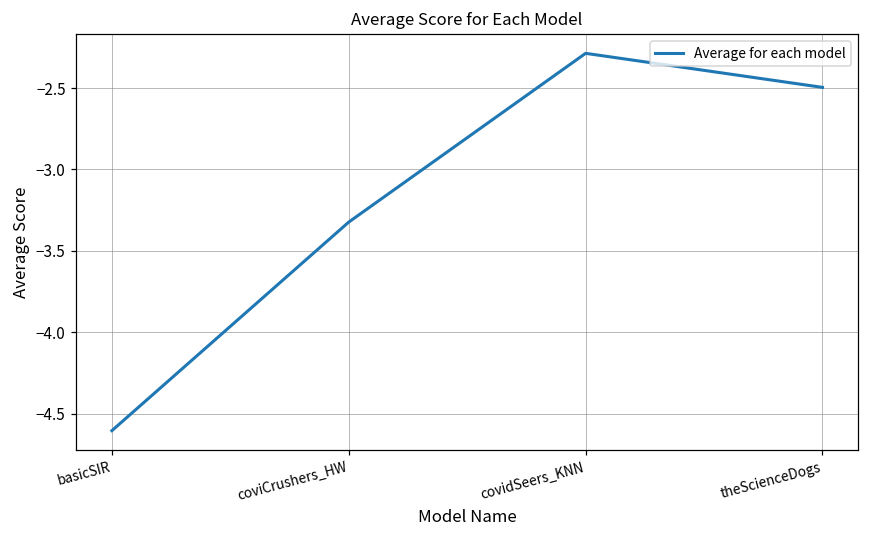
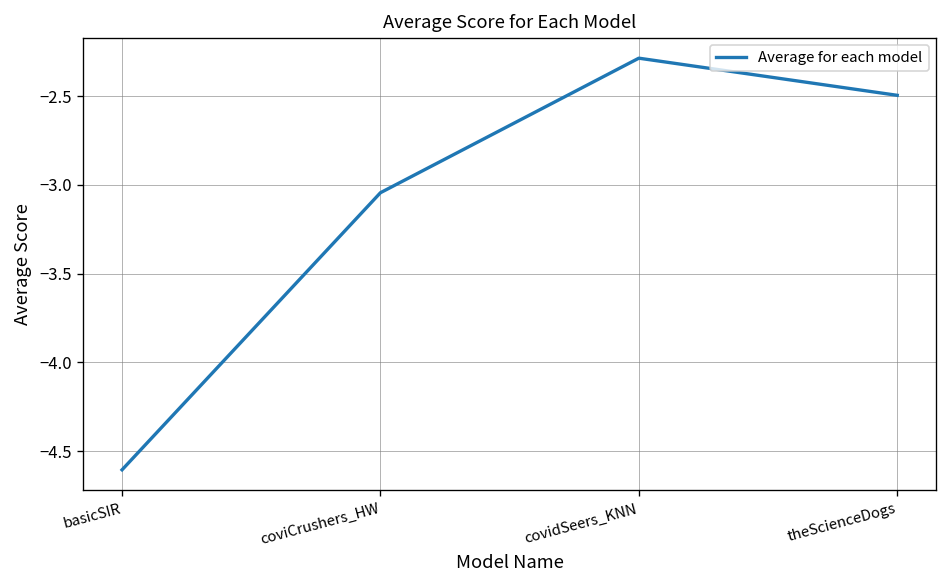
coviCrushers_HW: -3.32 -> -3.04
